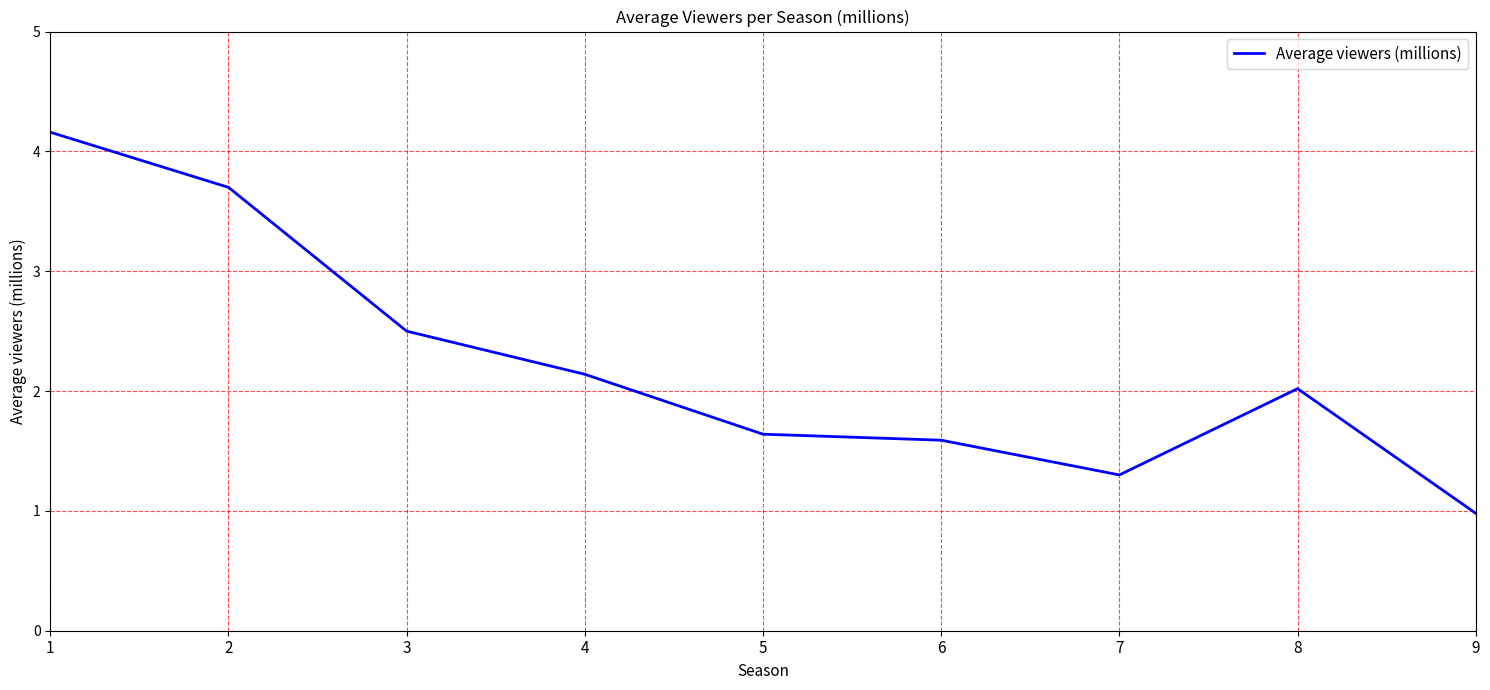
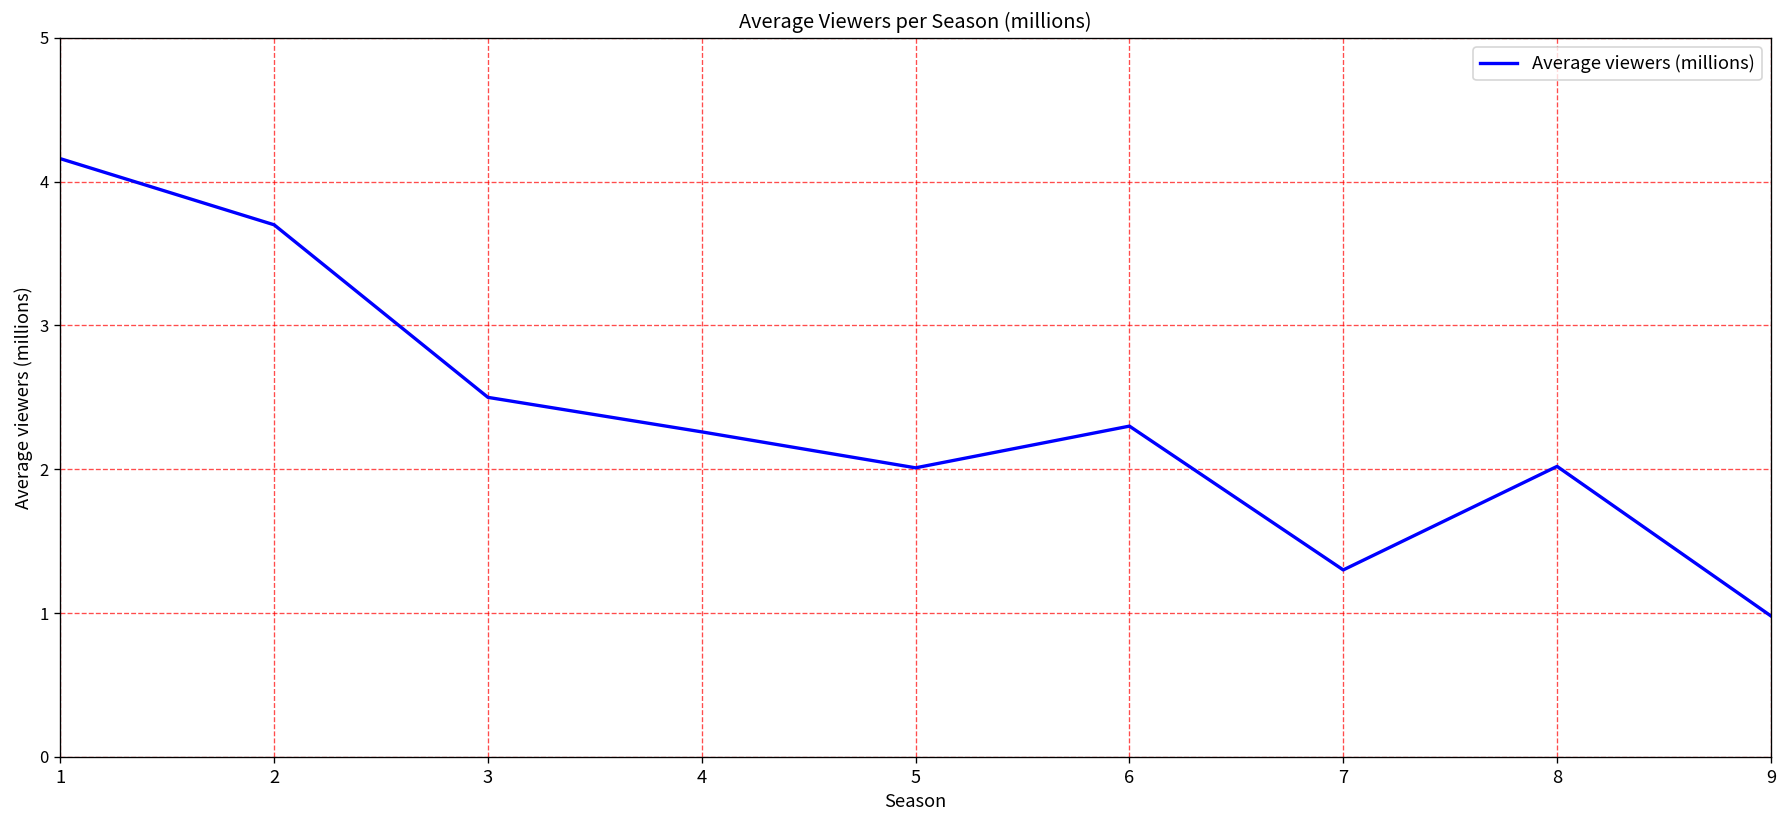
4: 2.14 -> 2.26
5: 1.64 -> 2.01
6: 1.59 -> 2.30
